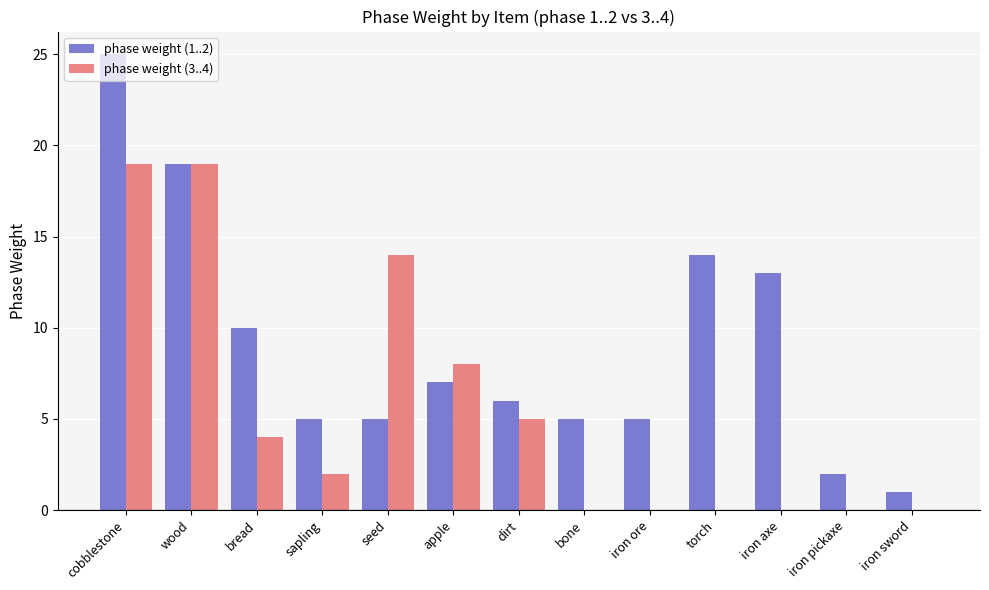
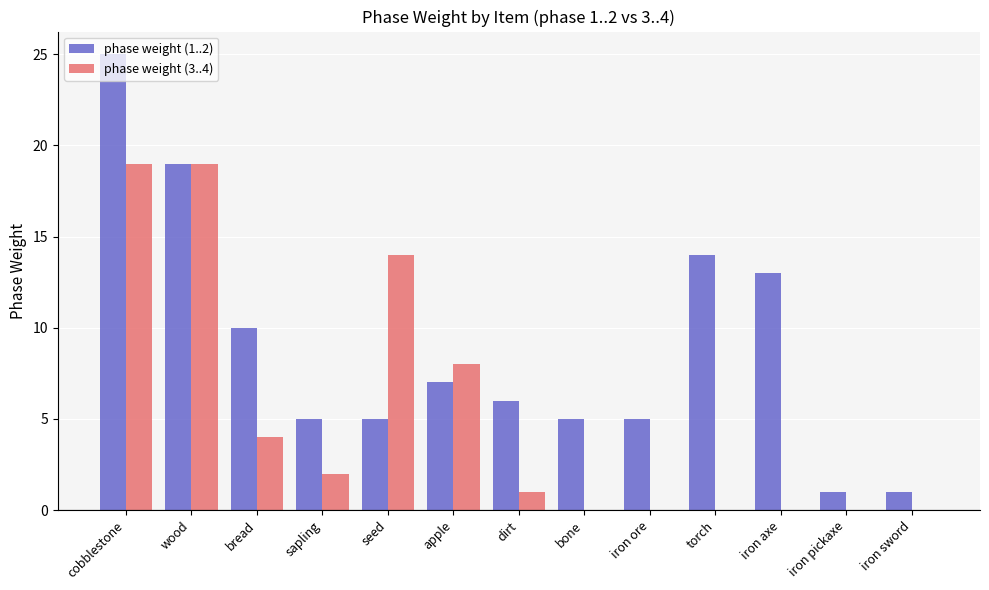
phase weight (3..4), dirt: 5 -> 1
phase weight (1..2), iron pickaxe: 2 -> 1
